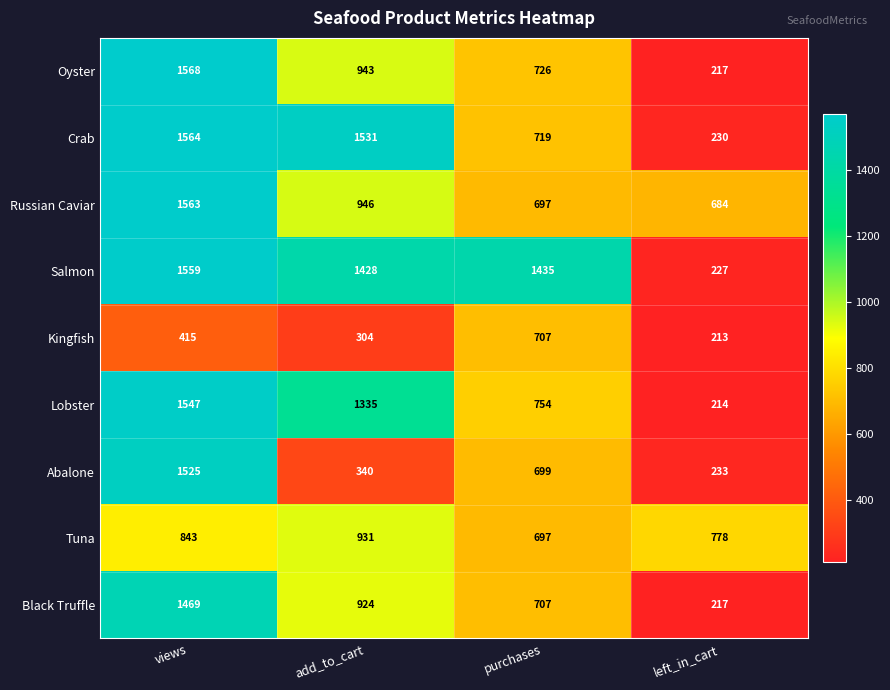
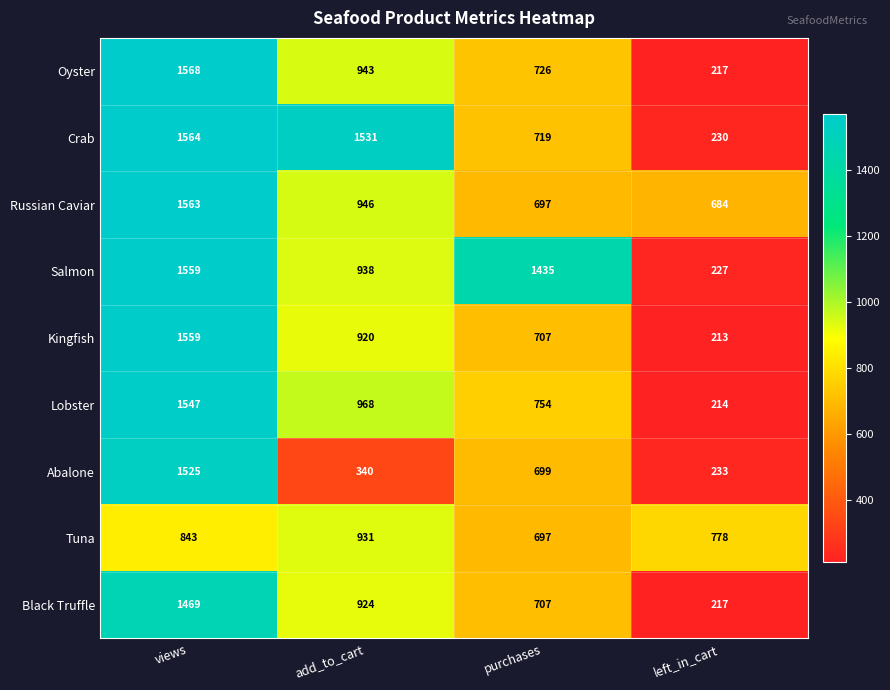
Salmon, add_to_cart: 1428 -> 938
Kingfish, views: 415 -> 1559
Kingfish, add_to_cart: 304 -> 920
Lobster, add_to_cart: 1335 -> 968
